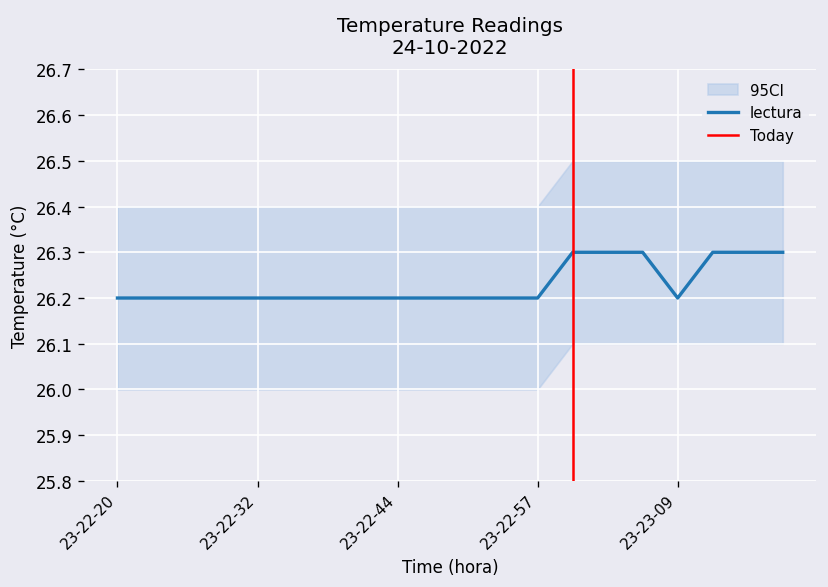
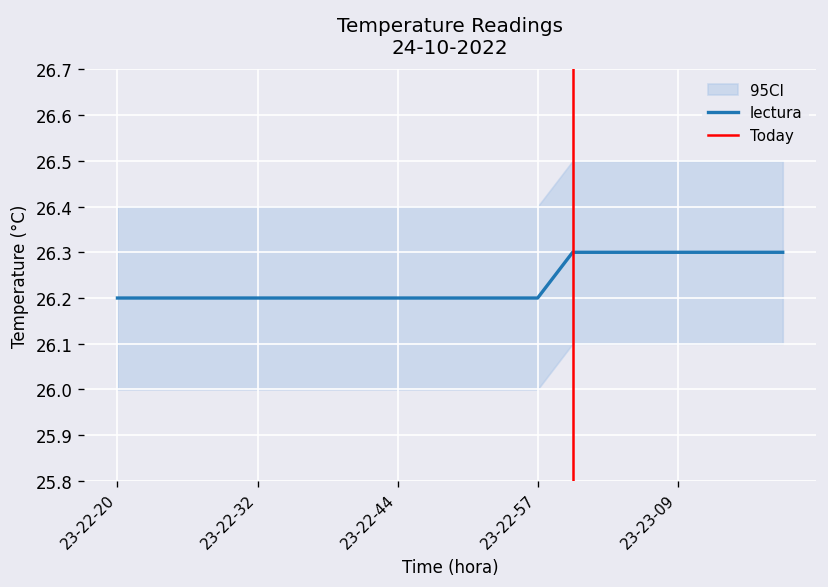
lectura, 23-23-09: 26.2 -> 26.3
